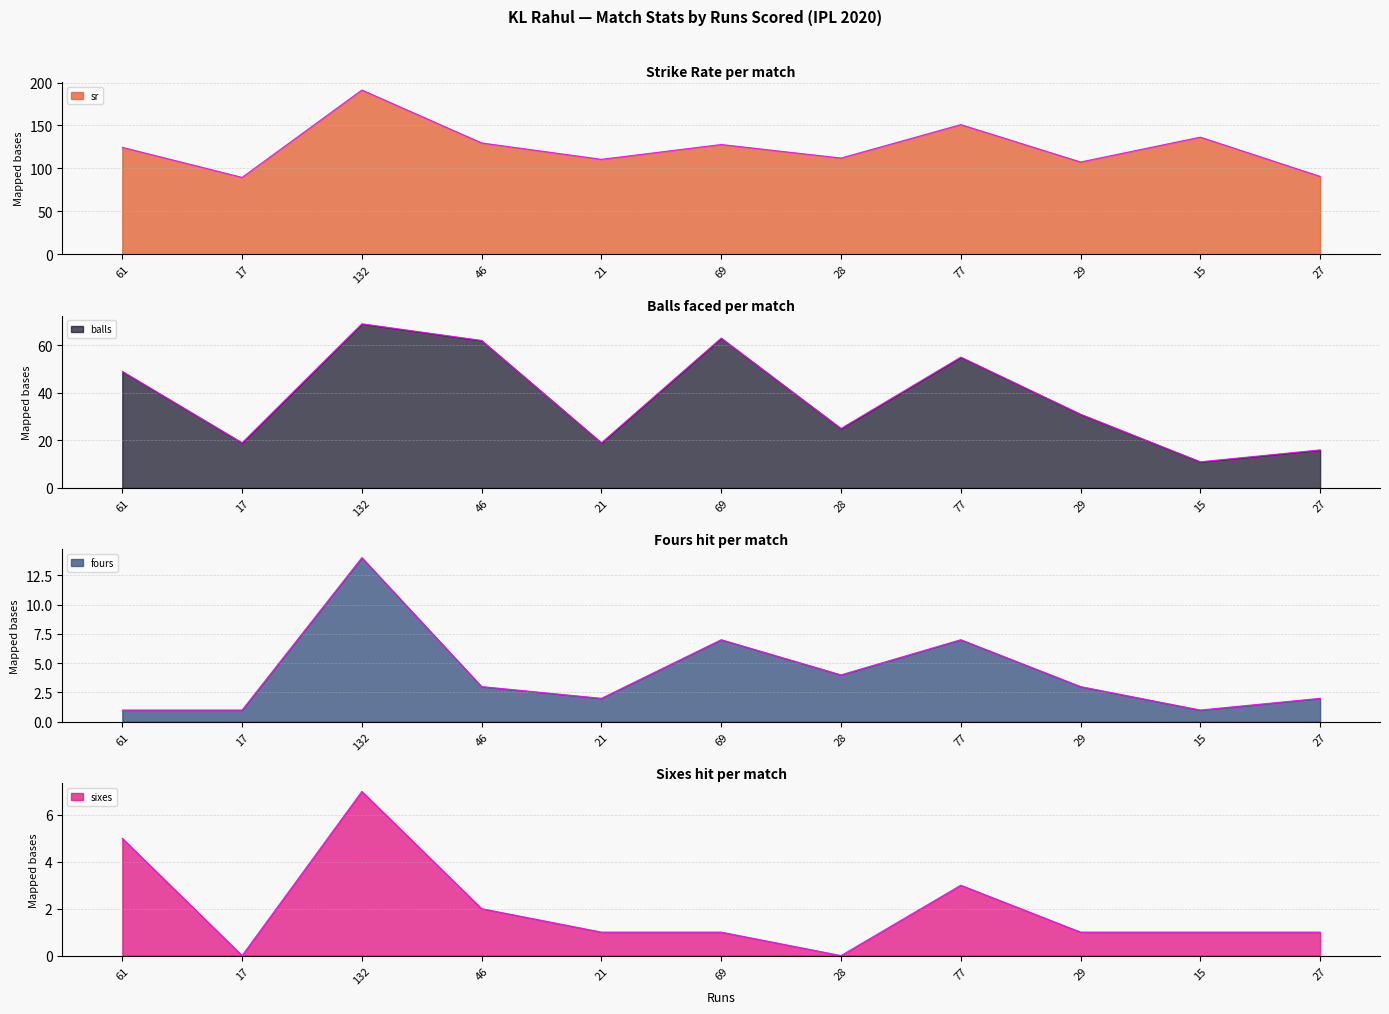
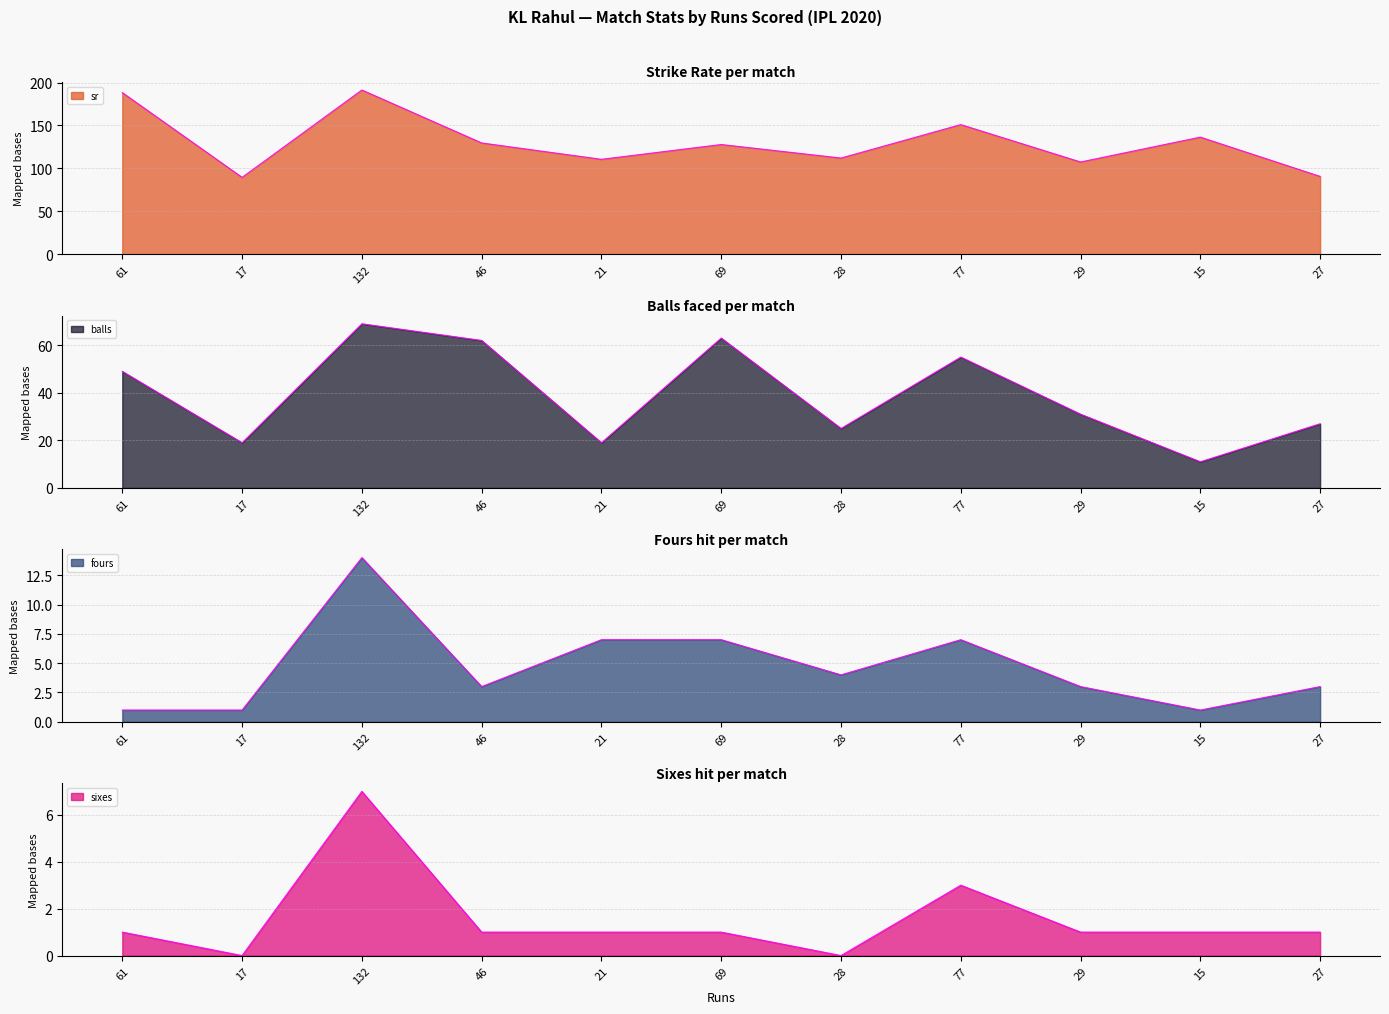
Strike Rate per match, 61: 120 -> 190
Balls faced per match, 27: 16 -> 27
Fours hit per match, 21: 2 -> 7
Fours hit per match, 27: 2 -> 3
Sixes hit per match, 61: 5 -> 1
Sixes hit per match, 46: 2 -> 1
